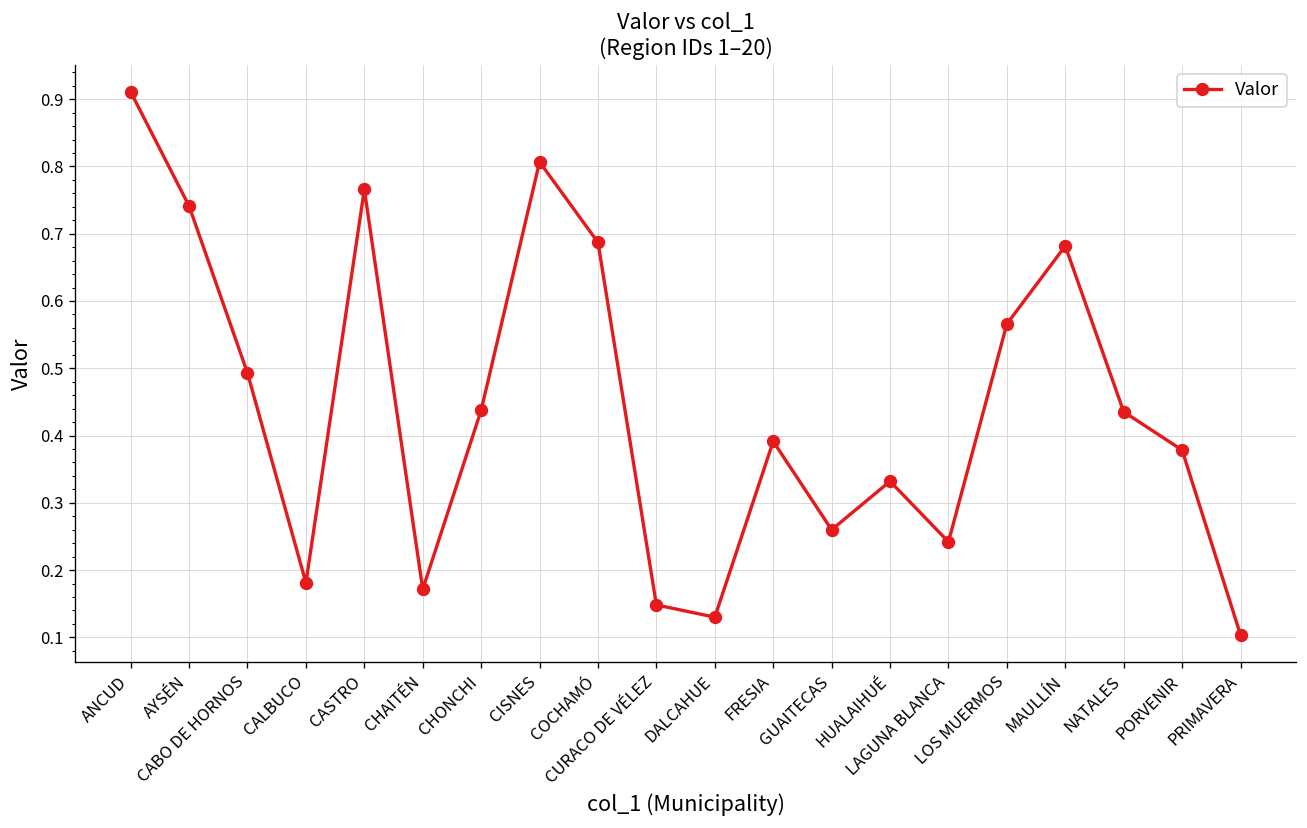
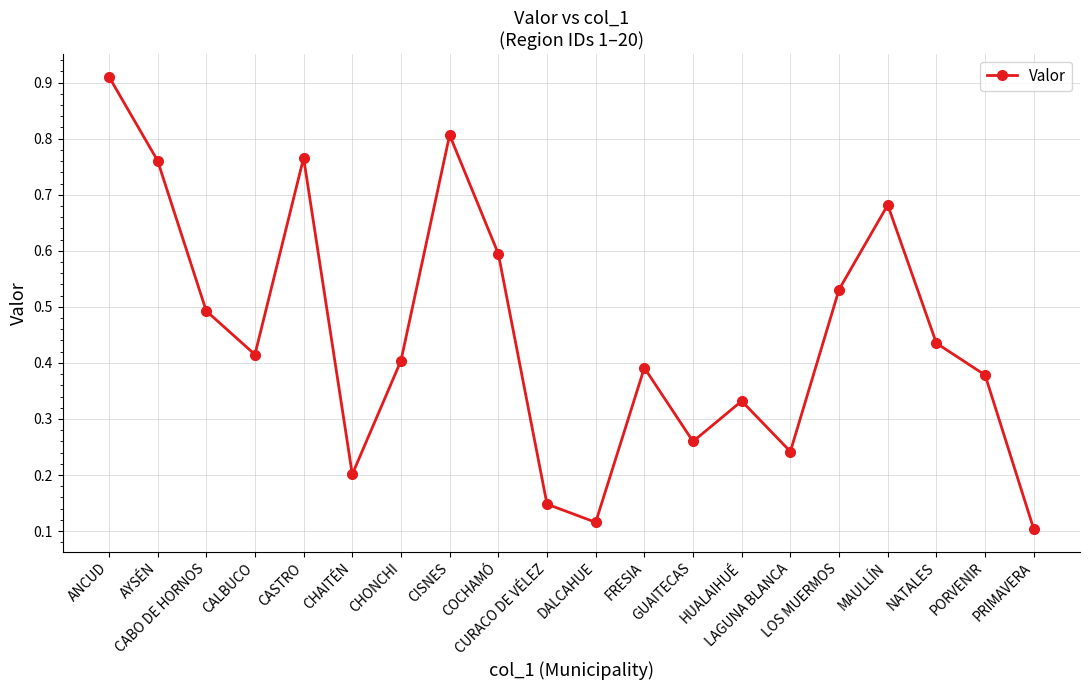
AYSÉN: 0.74 -> 0.76
CALBUCO: 0.18 -> 0.41
CHAITÉN: 0.17 -> 0.20
CHONCHI: 0.44 -> 0.40
COCHAMÓ: 0.69 -> 0.59
DALCAHUE: 0.13 -> 0.12
LOS MUERMOS: 0.57 -> 0.53
